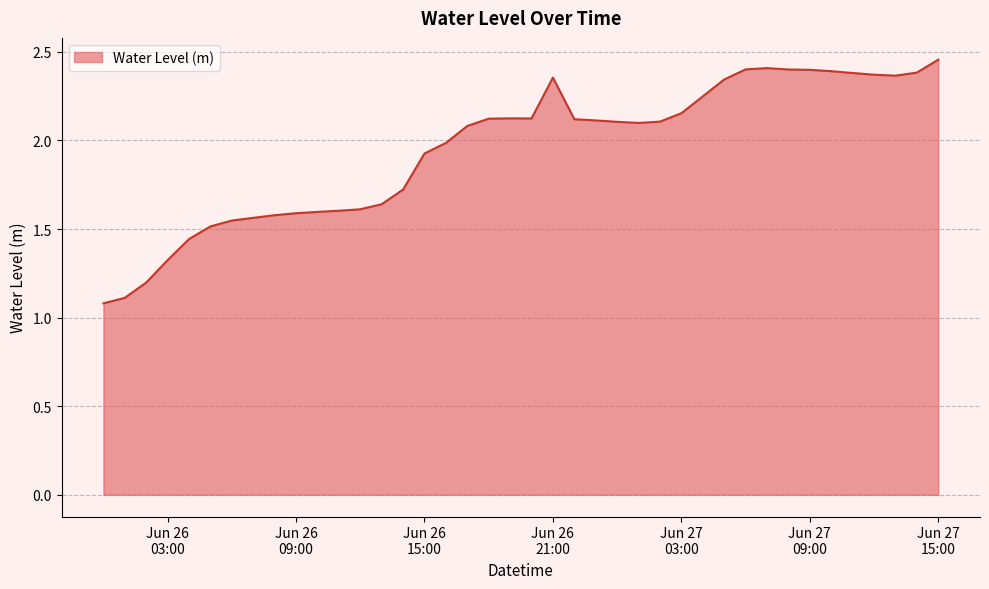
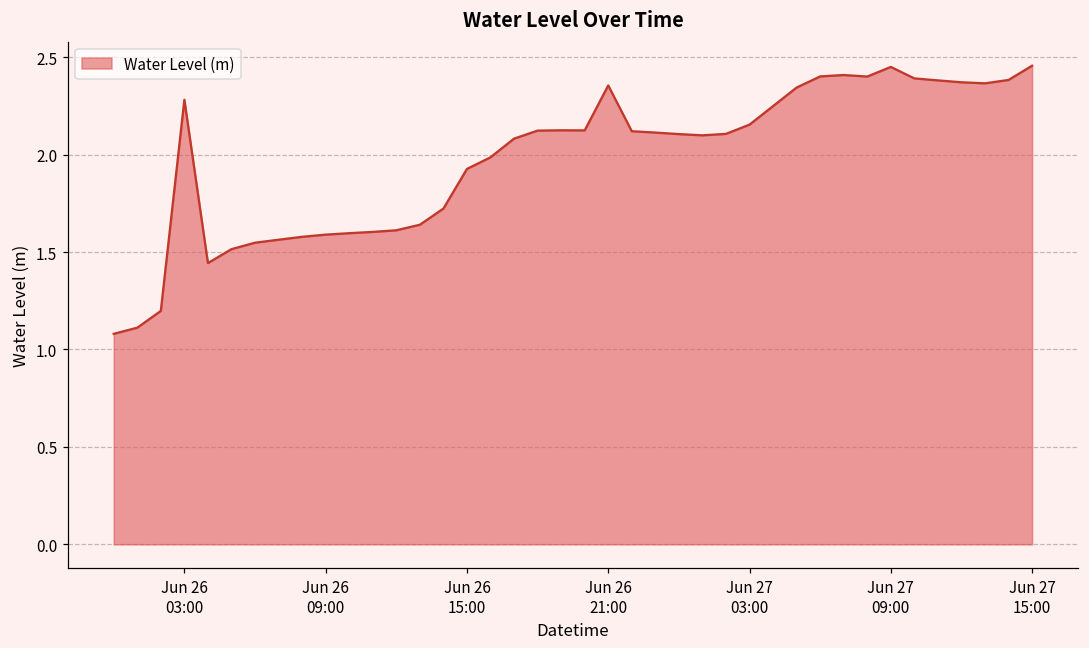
Jun 26 03:00: 1.32 -> 2.28
Jun 27 09:00: 2.40 -> 2.45
